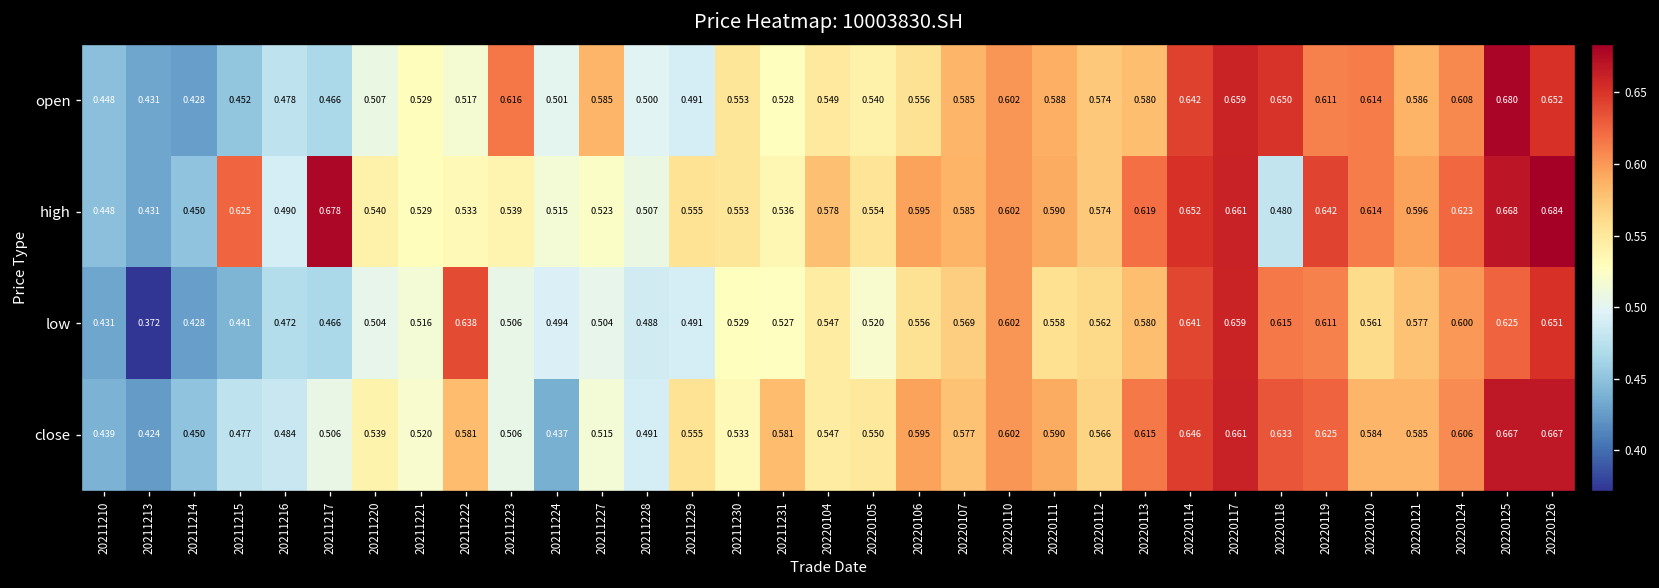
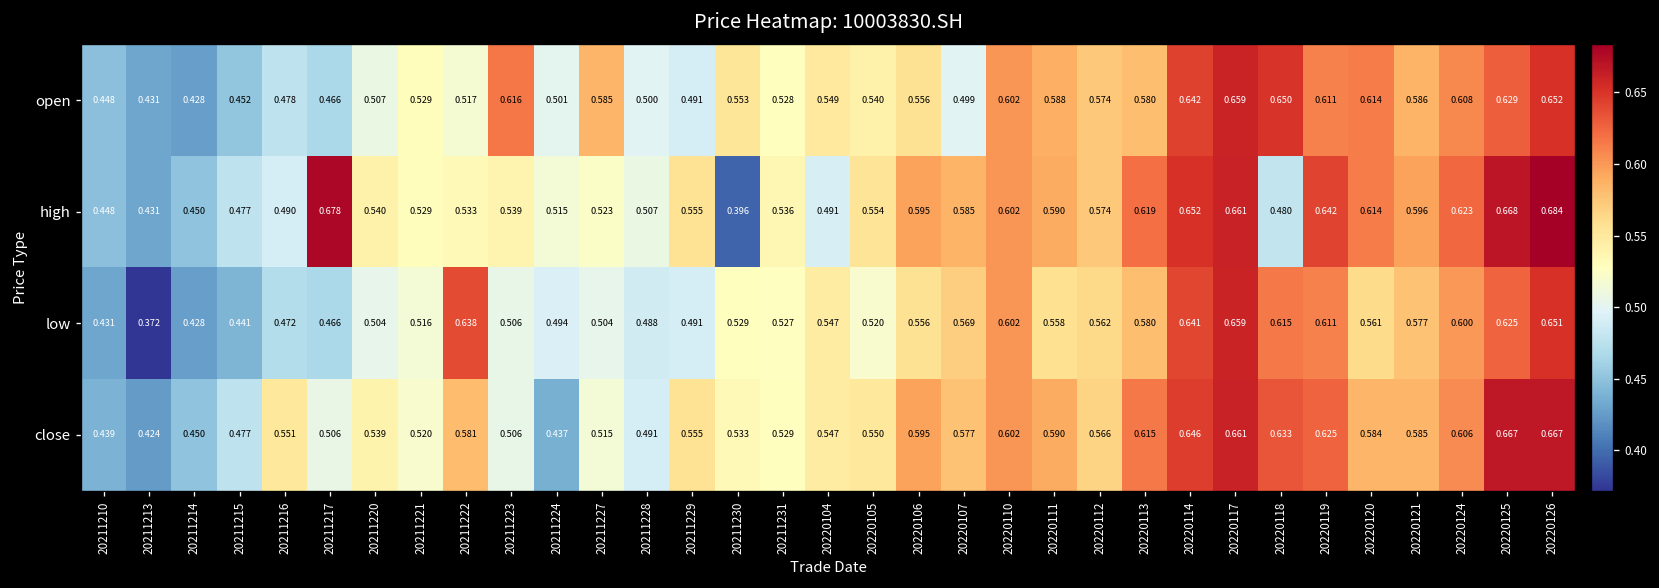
open, 20220107: 0.585 -> 0.499
open, 20220125: 0.680 -> 0.629
high, 20211215: 0.625 -> 0.477
high, 20211230: 0.553 -> 0.396
high, 20220104: 0.578 -> 0.491
close, 20211216: 0.484 -> 0.551
close, 20211231: 0.581 -> 0.529
